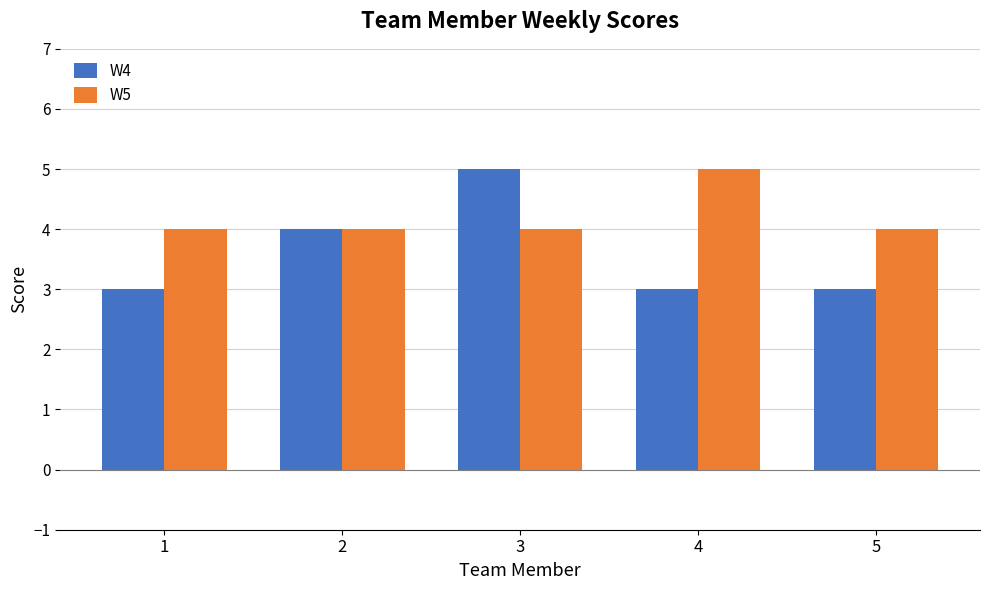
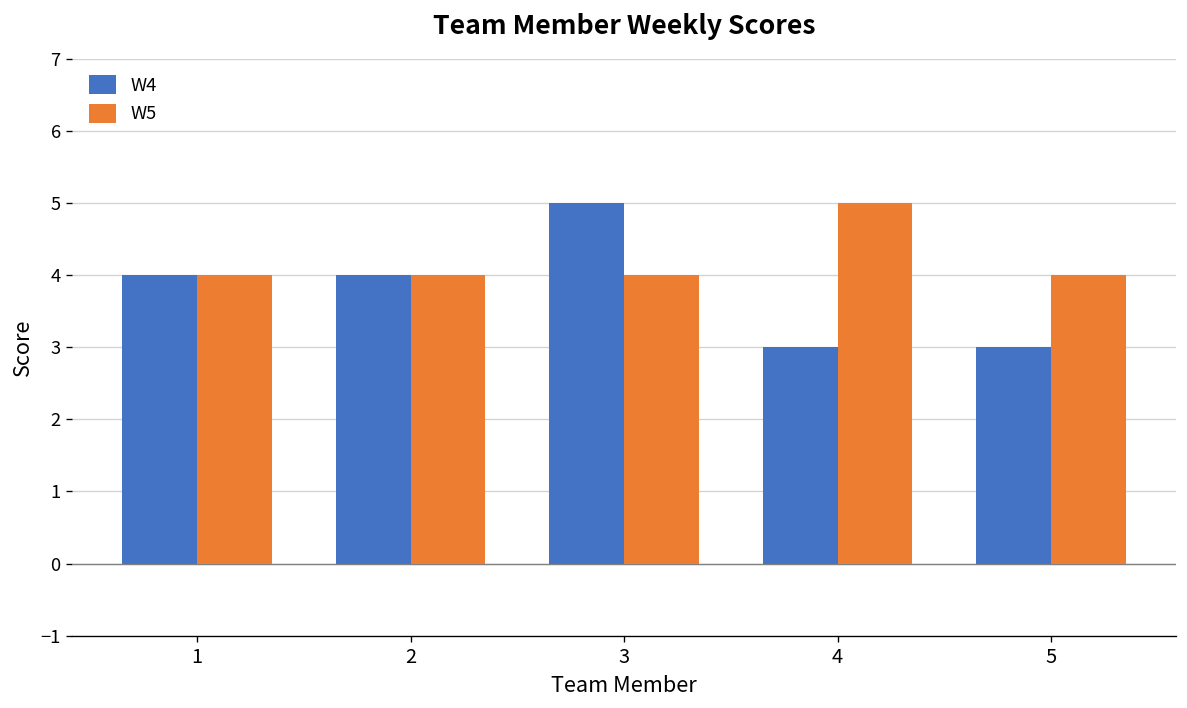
W4, 1: 3 -> 4
